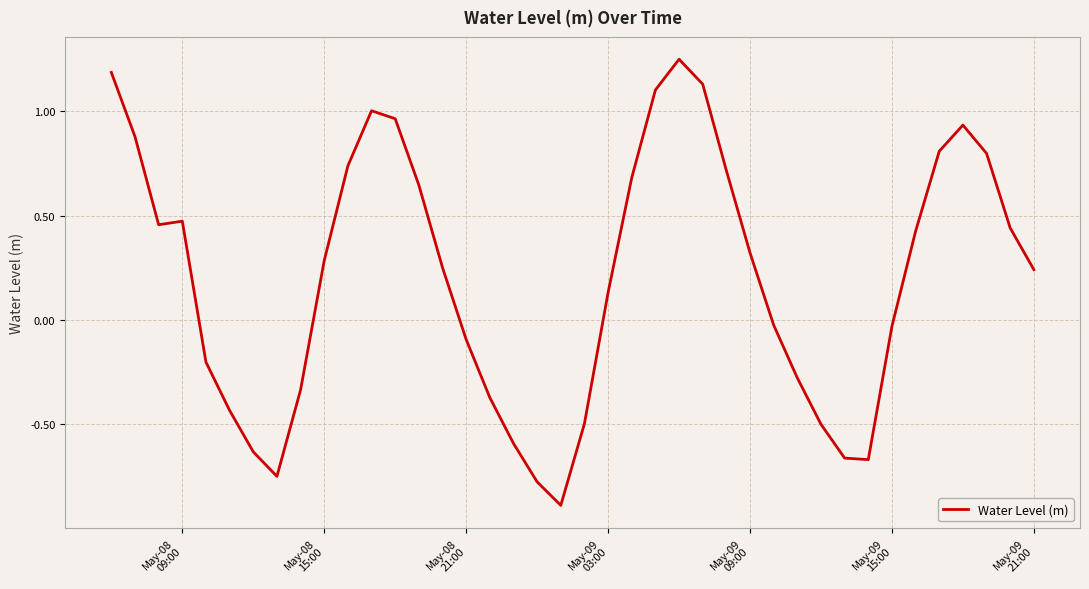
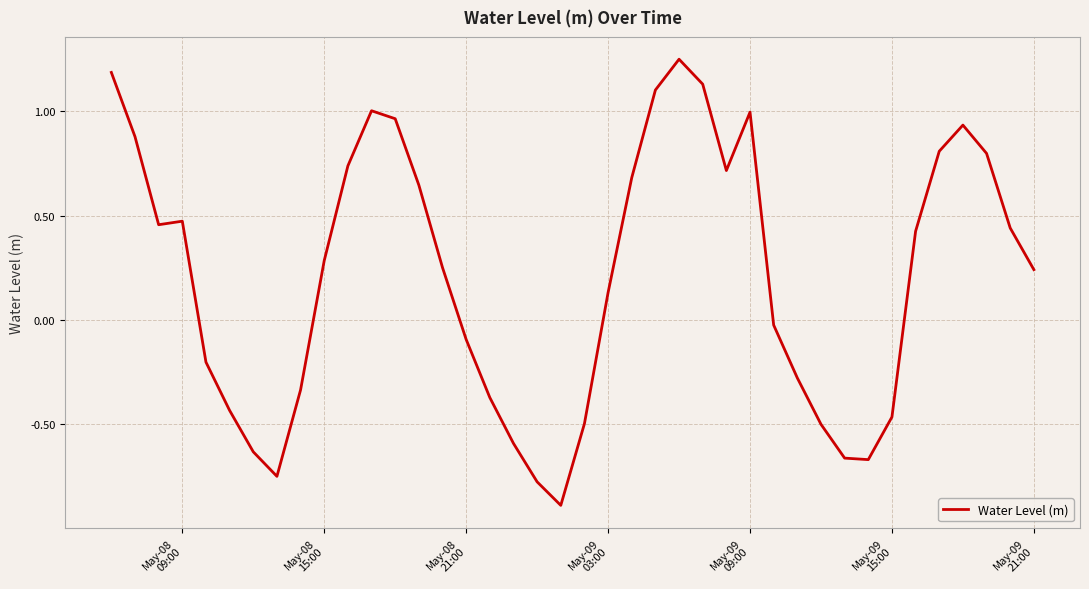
May-09 09:00: 0.32 -> 1.00
May-09 15:00: -0.03 -> -0.47
